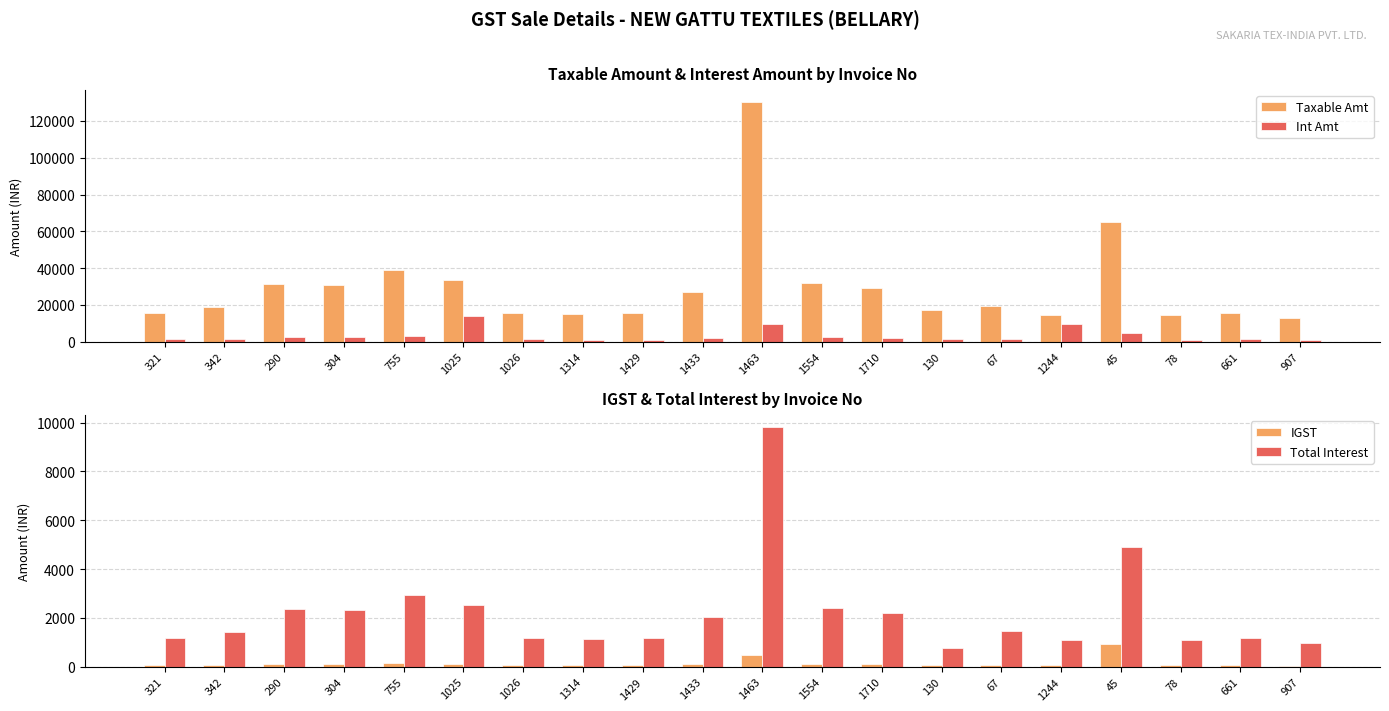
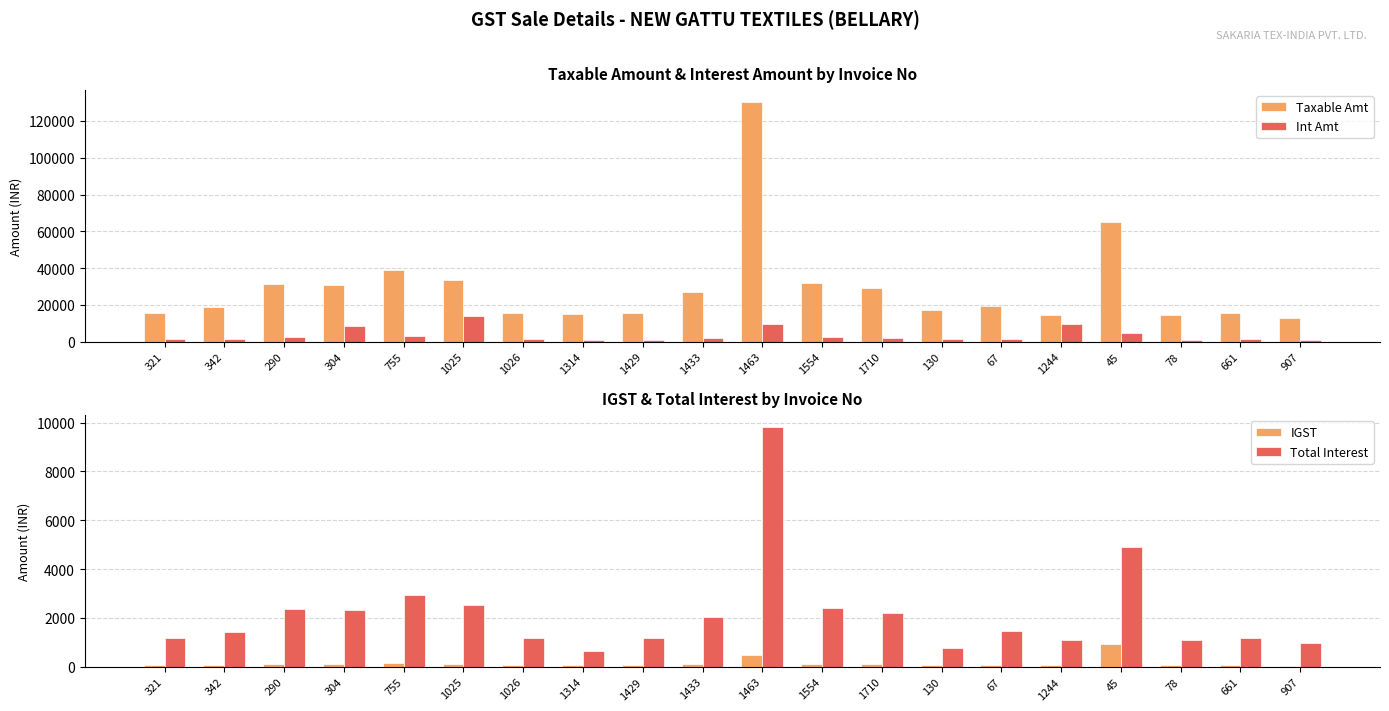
Taxable Amount & Interest Amount by Invoice No, Int Amt, 304: 2000 -> 8000
IGST & Total Interest by Invoice No, Total Interest, 1314: 1100 -> 600
